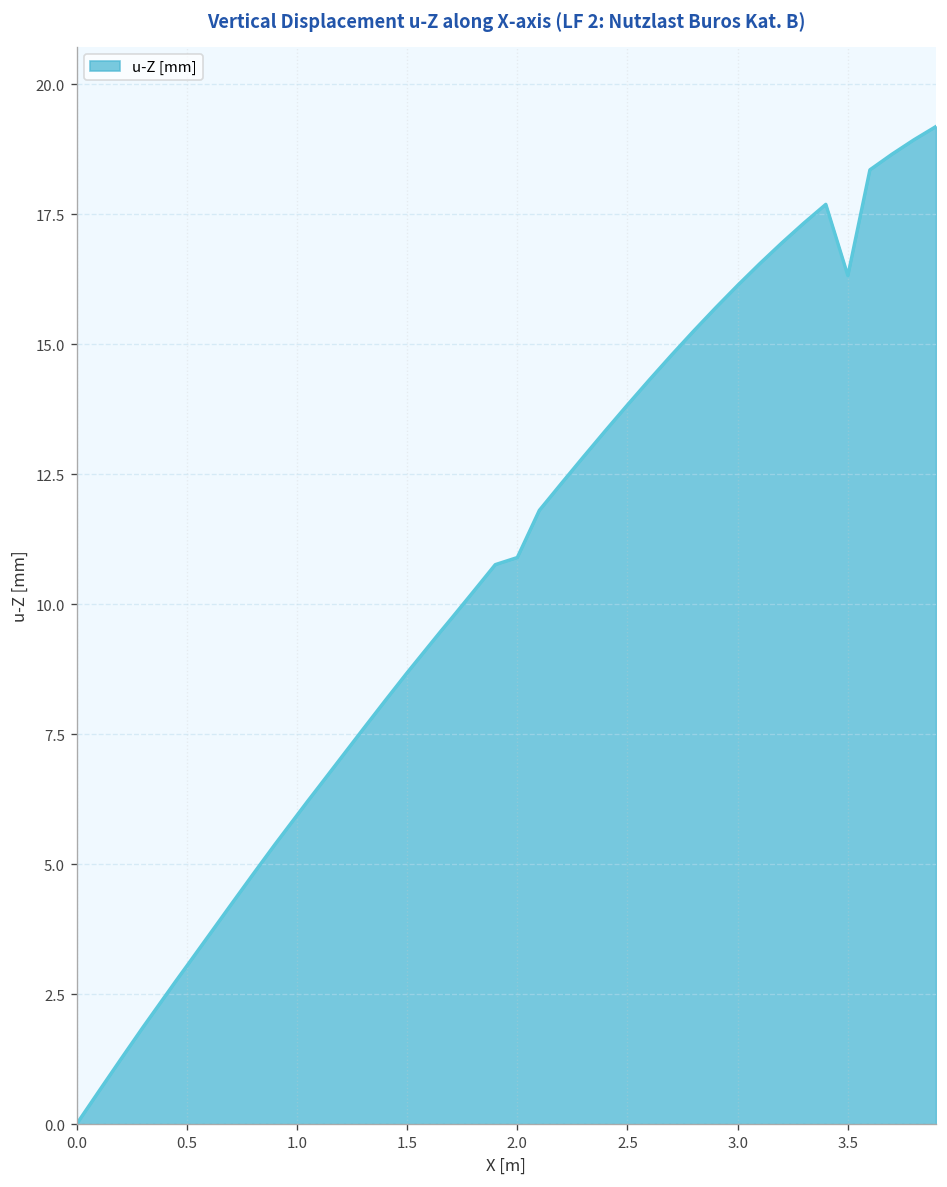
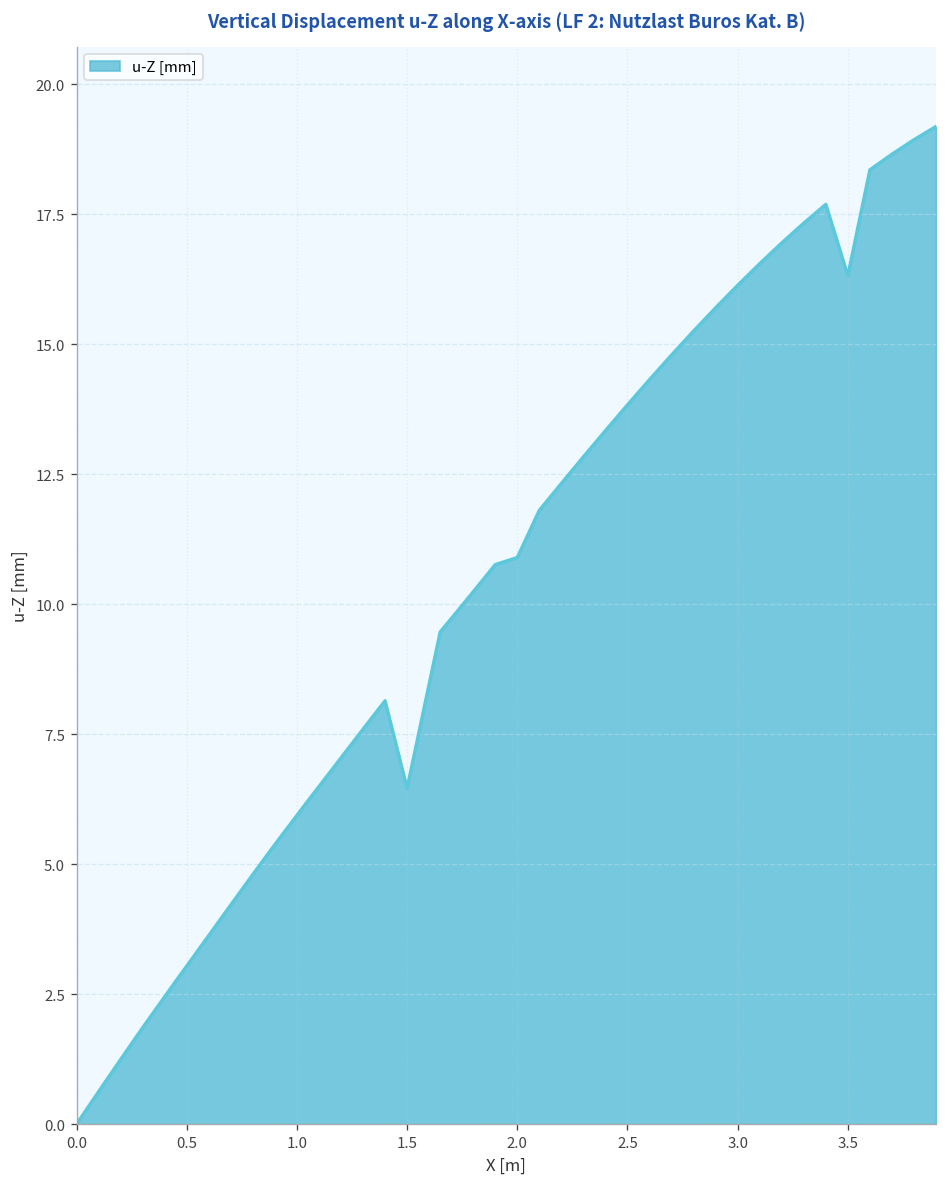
1.5: 8.7 -> 6.5
